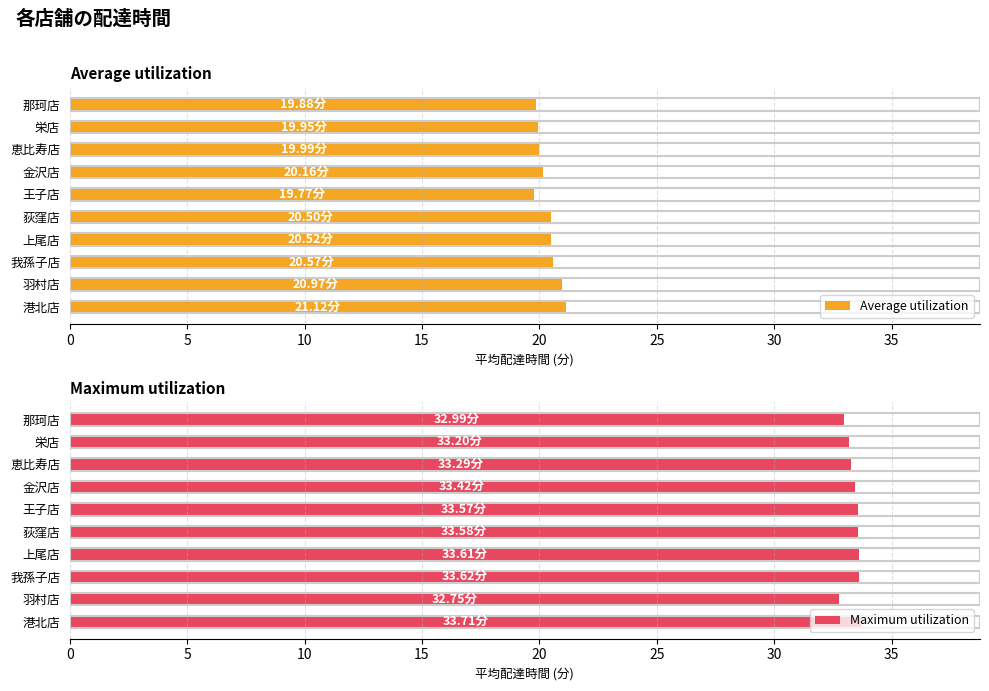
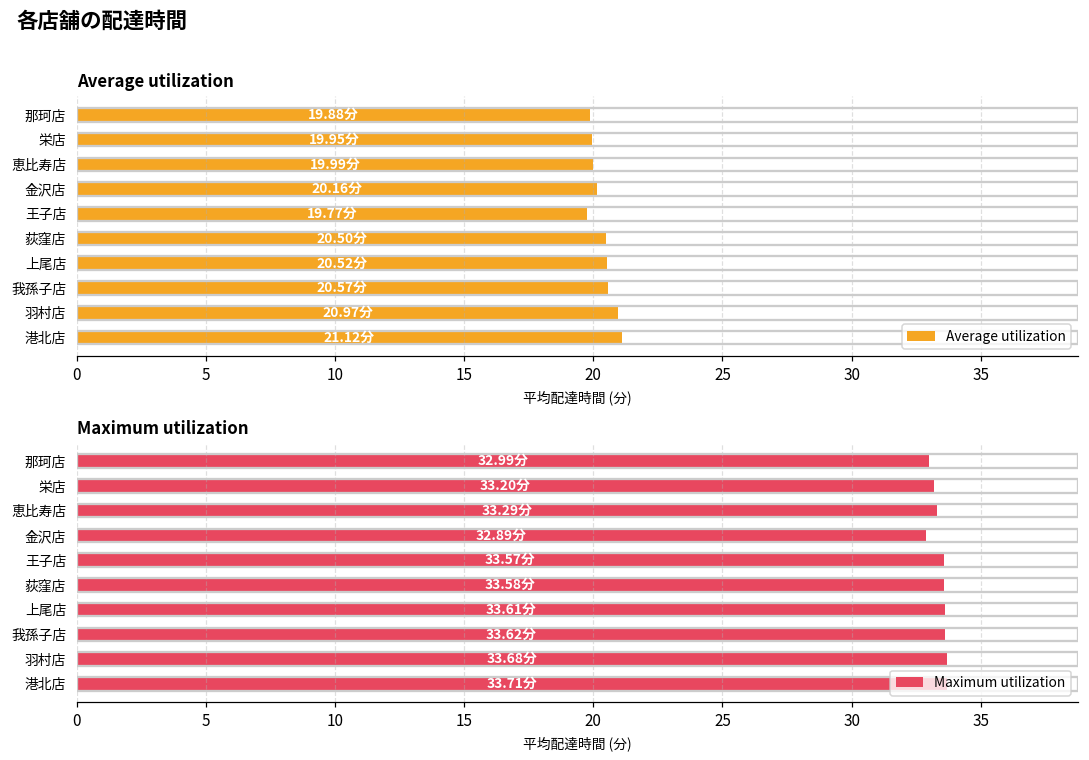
Maximum utilization, 金沢店: 33.42分 -> 32.89分
Maximum utilization, 羽村店: 32.75分 -> 33.68分
